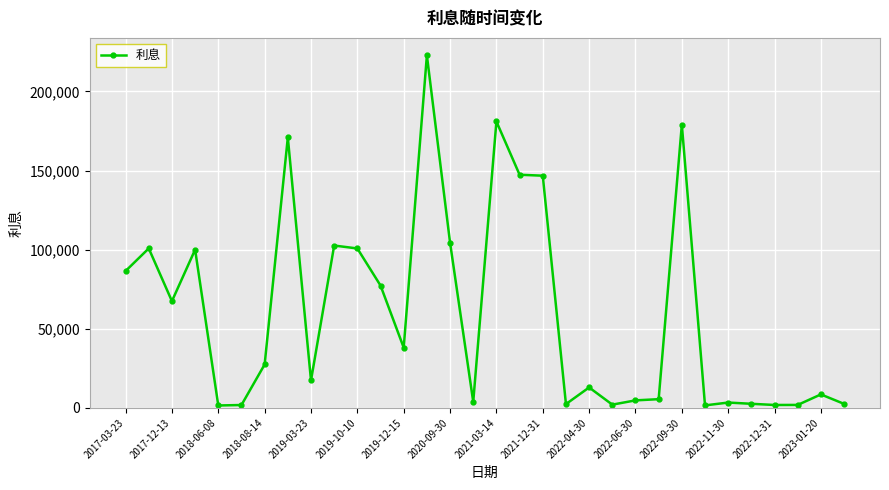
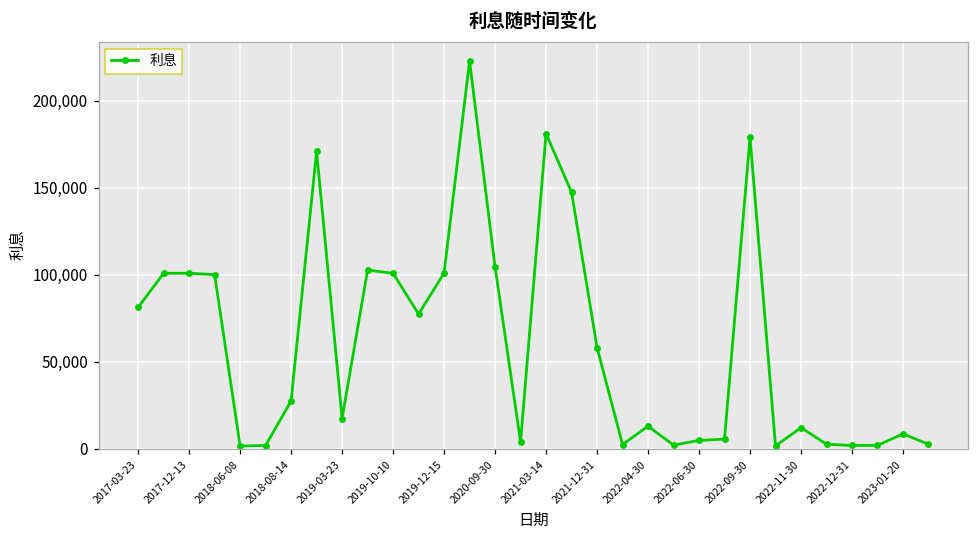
2017-03-23: 86,000 -> 81,000
2017-12-13: 67,000 -> 101,000
2019-12-15: 38,000 -> 101,000
2021-12-31: 147,000 -> 58,000
2022-11-30: 3,000 -> 12,000
